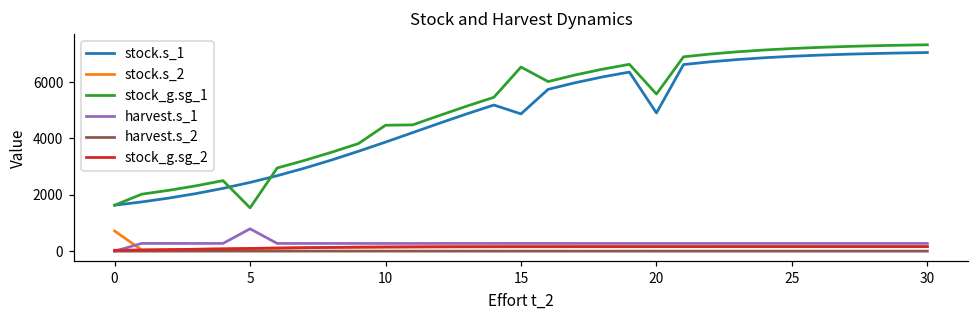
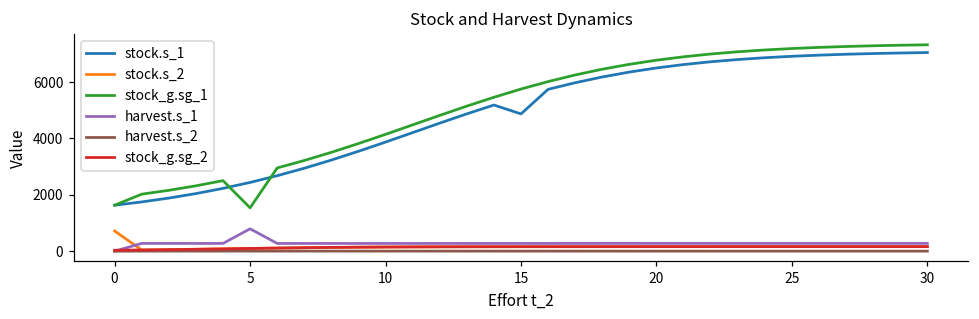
stock_g.sg_1, 10: 4500 -> 4100
stock_g.sg_1, 15: 6500 -> 5800
stock.s_1, 20: 4900 -> 6500
stock_g.sg_1, 20: 5600 -> 6800
